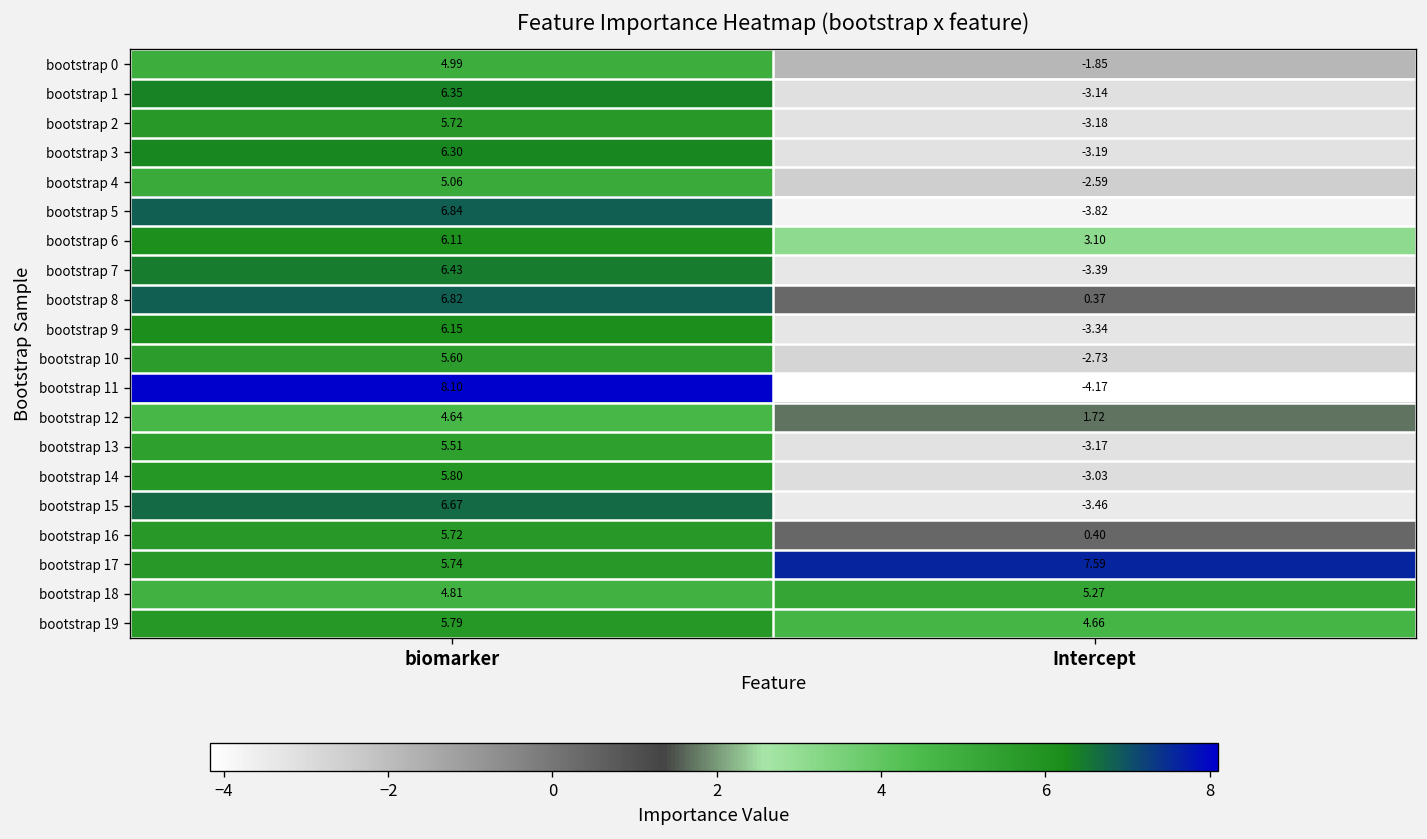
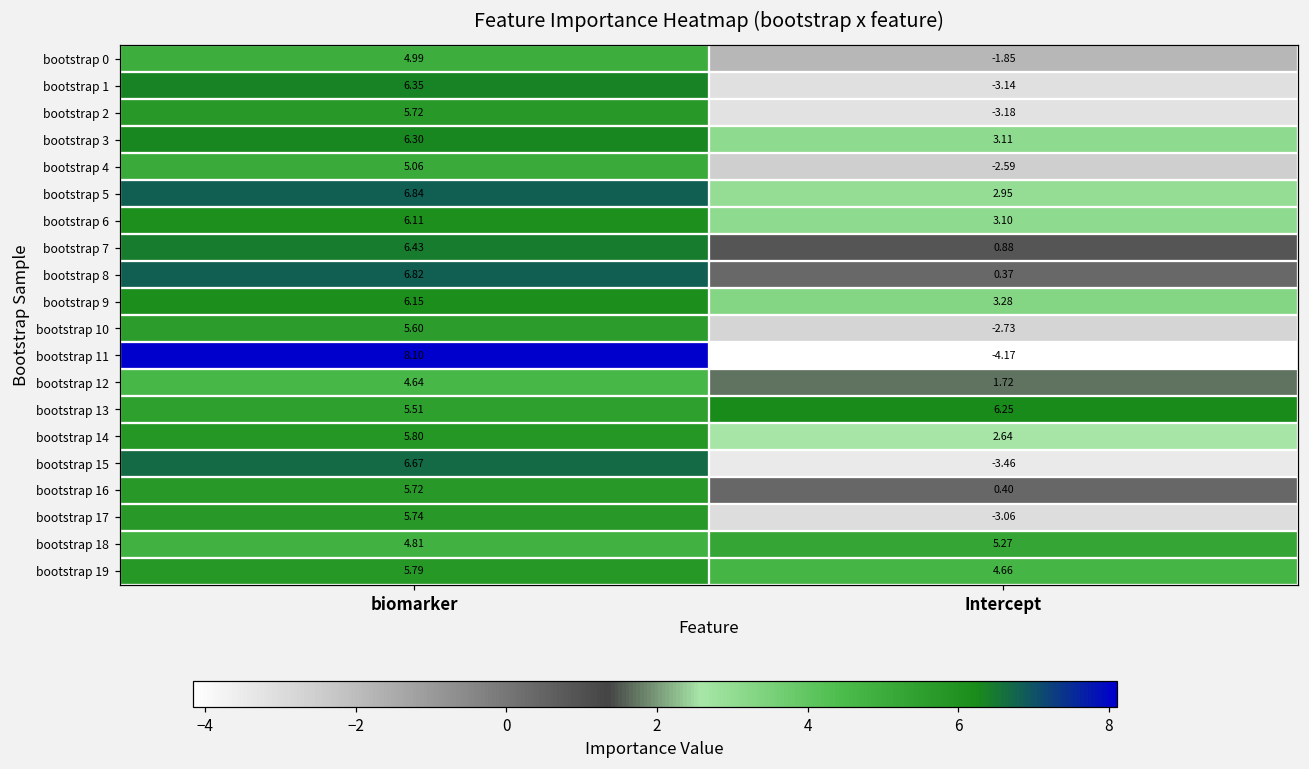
bootstrap 3, Intercept: -3.19 -> 3.11
bootstrap 5, Intercept: -3.82 -> 2.95
bootstrap 7, Intercept: -3.39 -> 0.88
bootstrap 9, Intercept: -3.34 -> 3.28
bootstrap 13, Intercept: -3.17 -> 6.25
bootstrap 14, Intercept: -3.03 -> 2.64
bootstrap 17, Intercept: 7.59 -> -3.06
